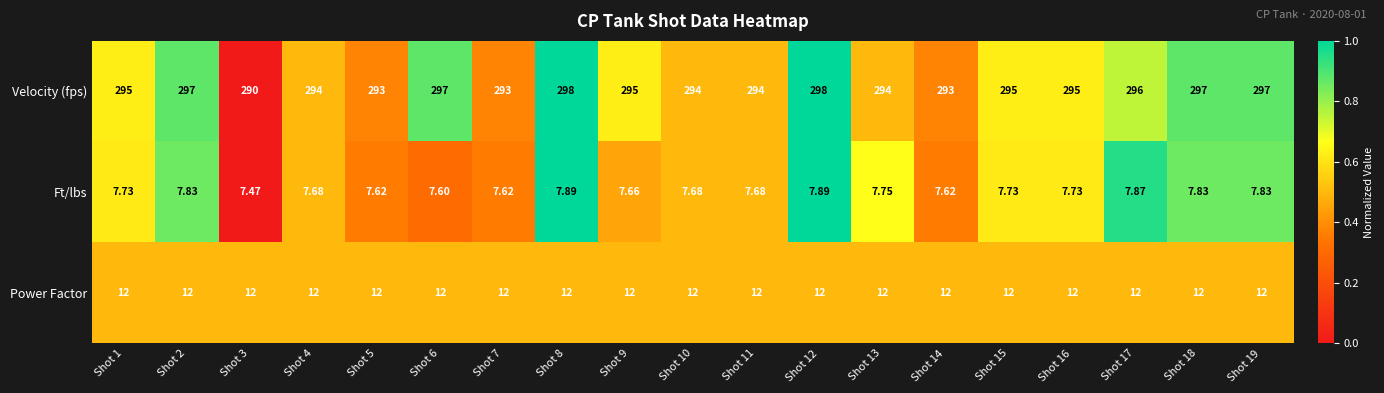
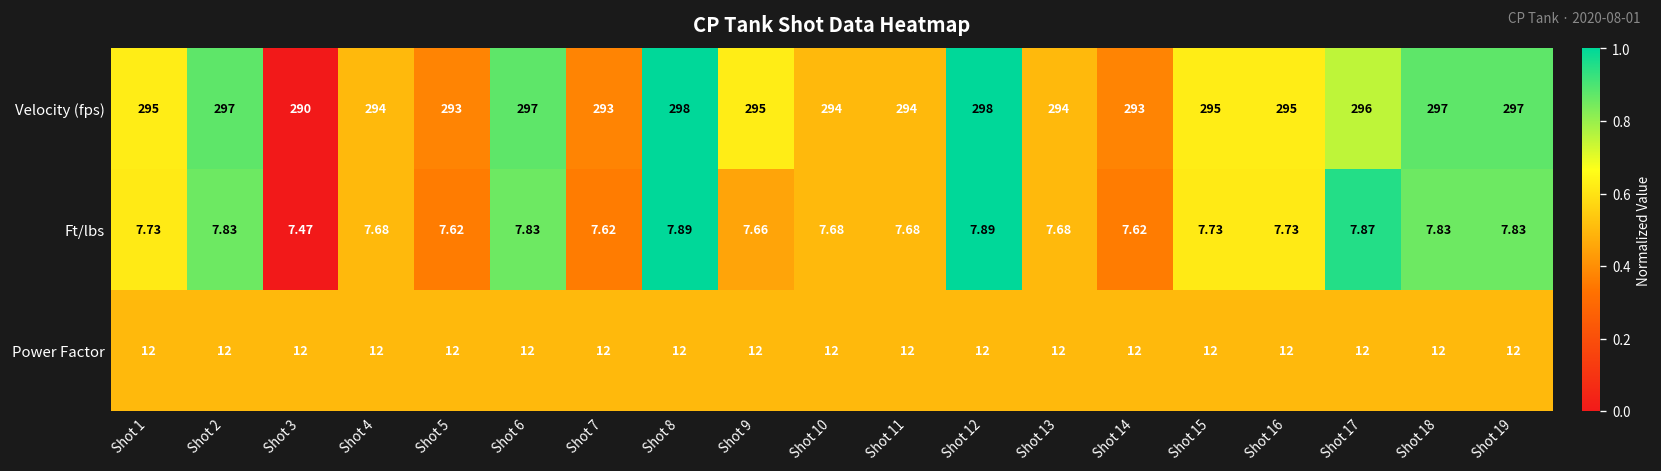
Ft/lbs, Shot 6: 7.60 -> 7.83
Ft/lbs, Shot 13: 7.75 -> 7.68
